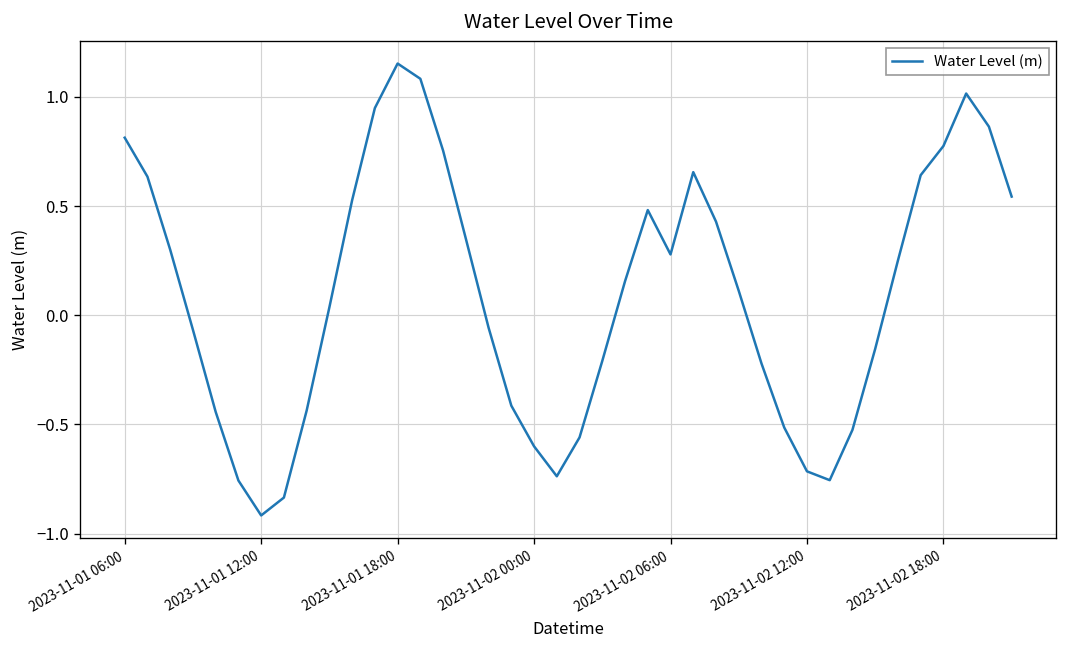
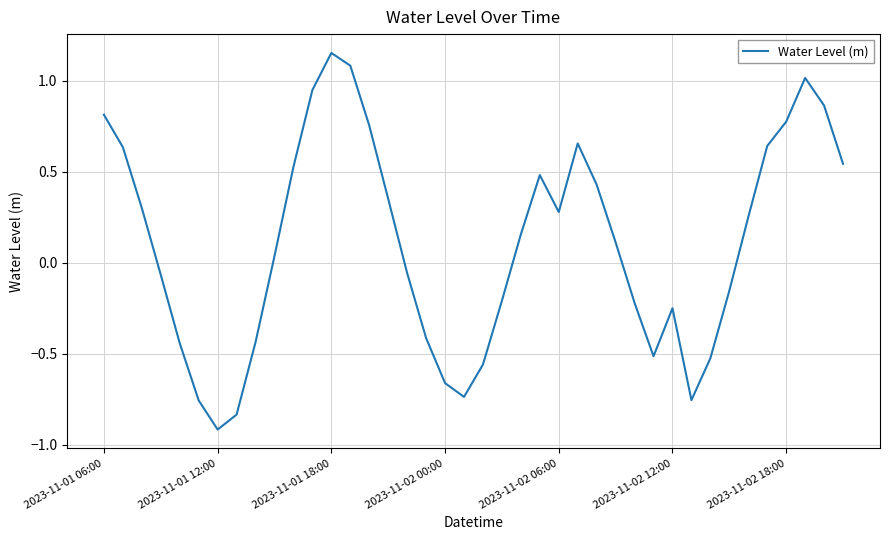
2023-11-02 00:00: -0.60 -> -0.66
2023-11-02 12:00: -0.71 -> -0.25
